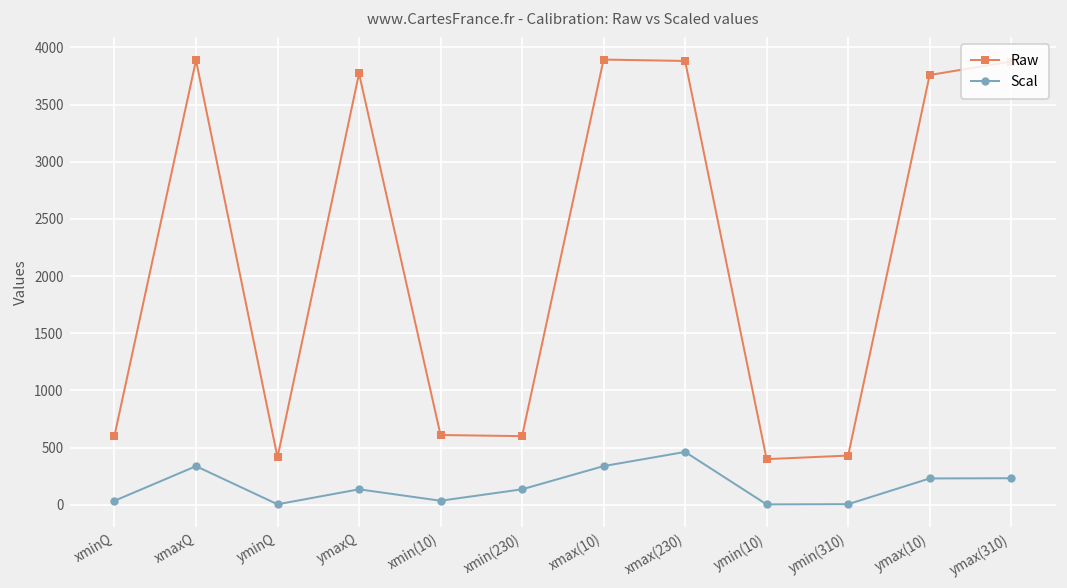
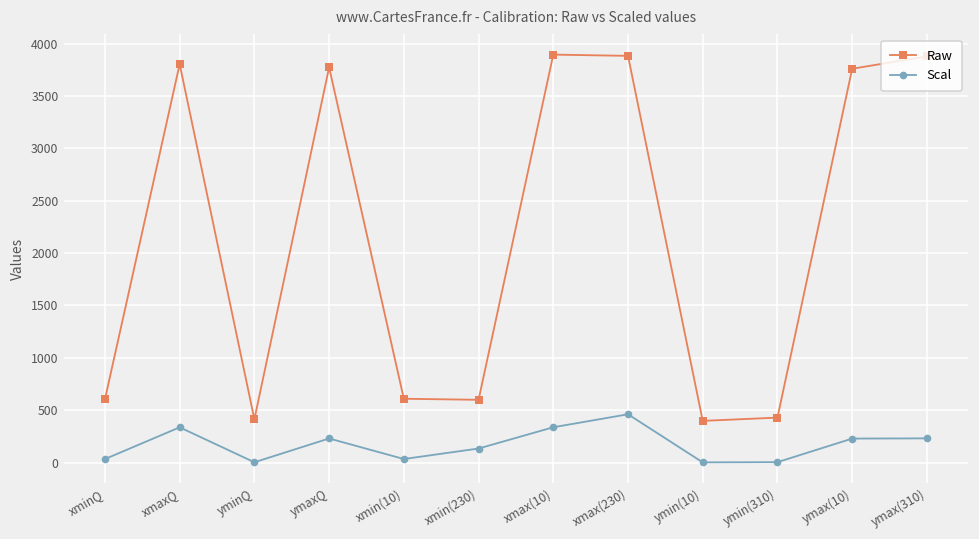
Raw, xmaxQ: 3900 -> 3800
Scal, ymaxQ: 100 -> 200
